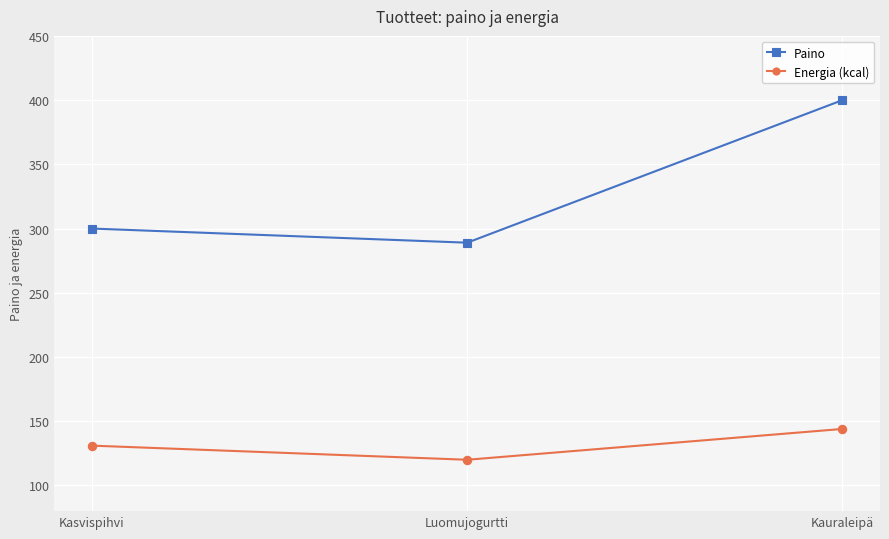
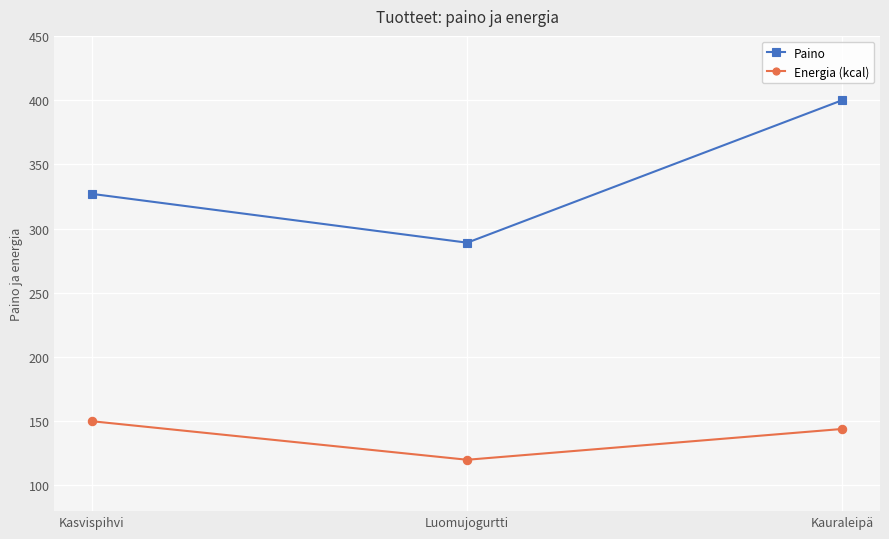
Paino, Kasvispihvi: 300 -> 327
Energia (kcal), Kasvispihvi: 131 -> 150
